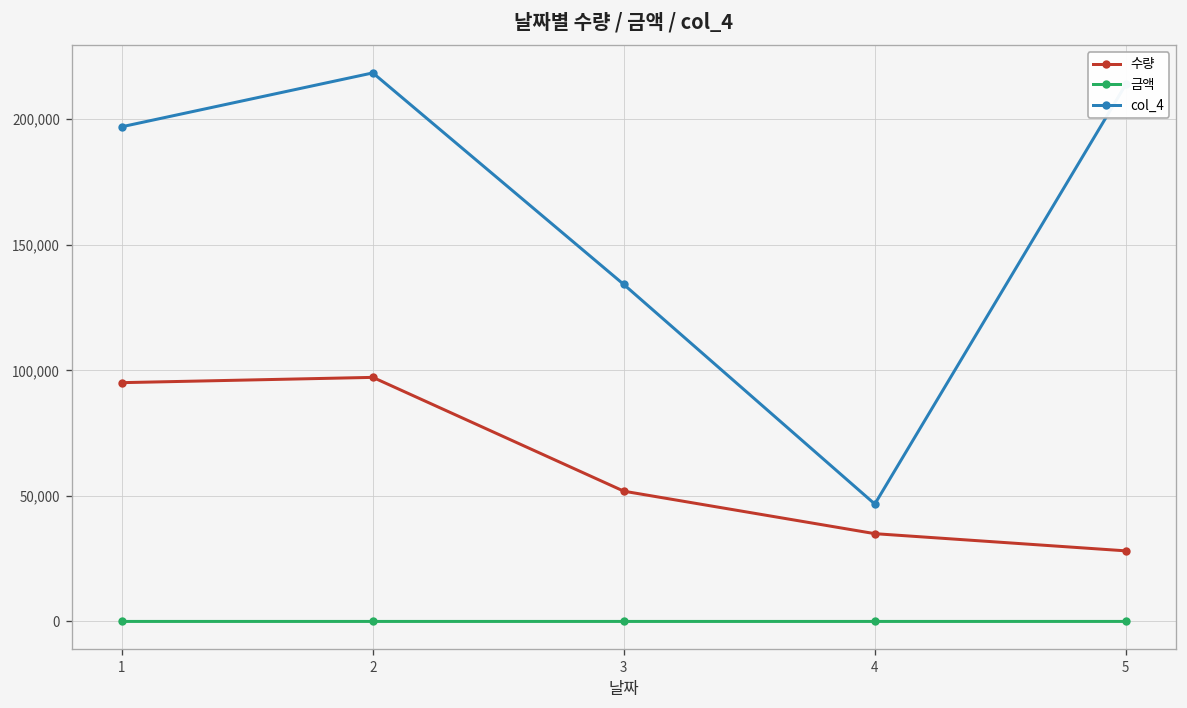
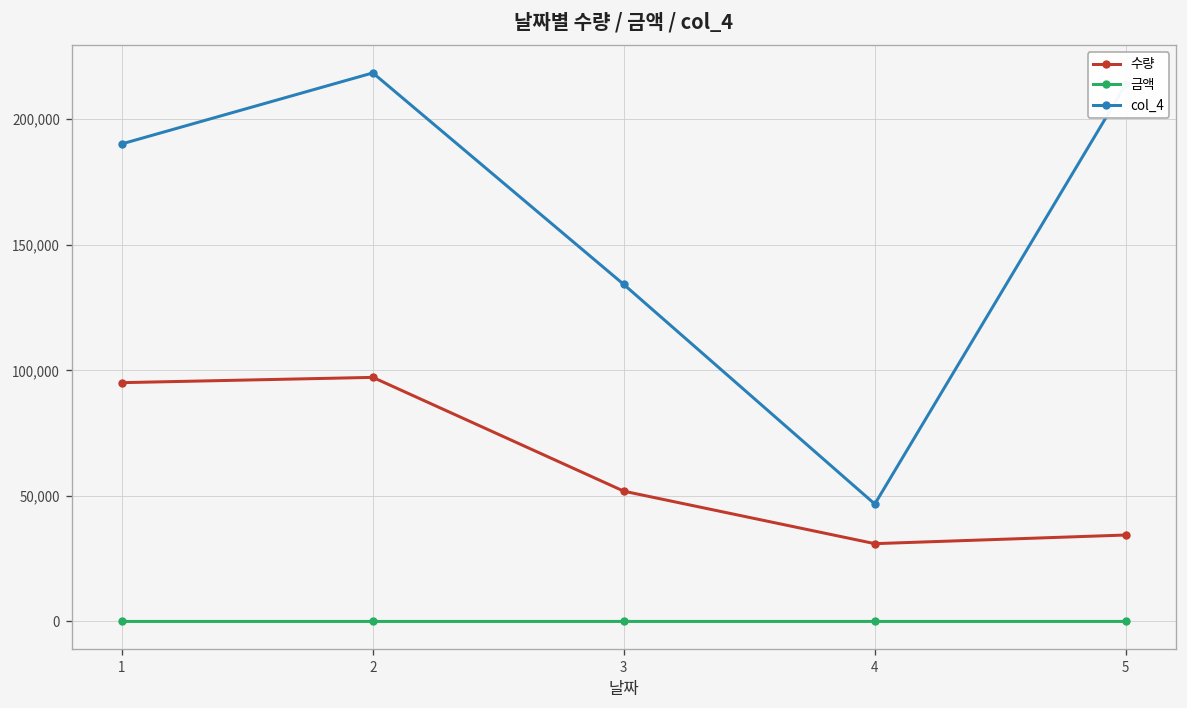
col_4, 1: 197,000 -> 190,000
수량, 4: 35,000 -> 31,000
수량, 5: 28,000 -> 34,000
